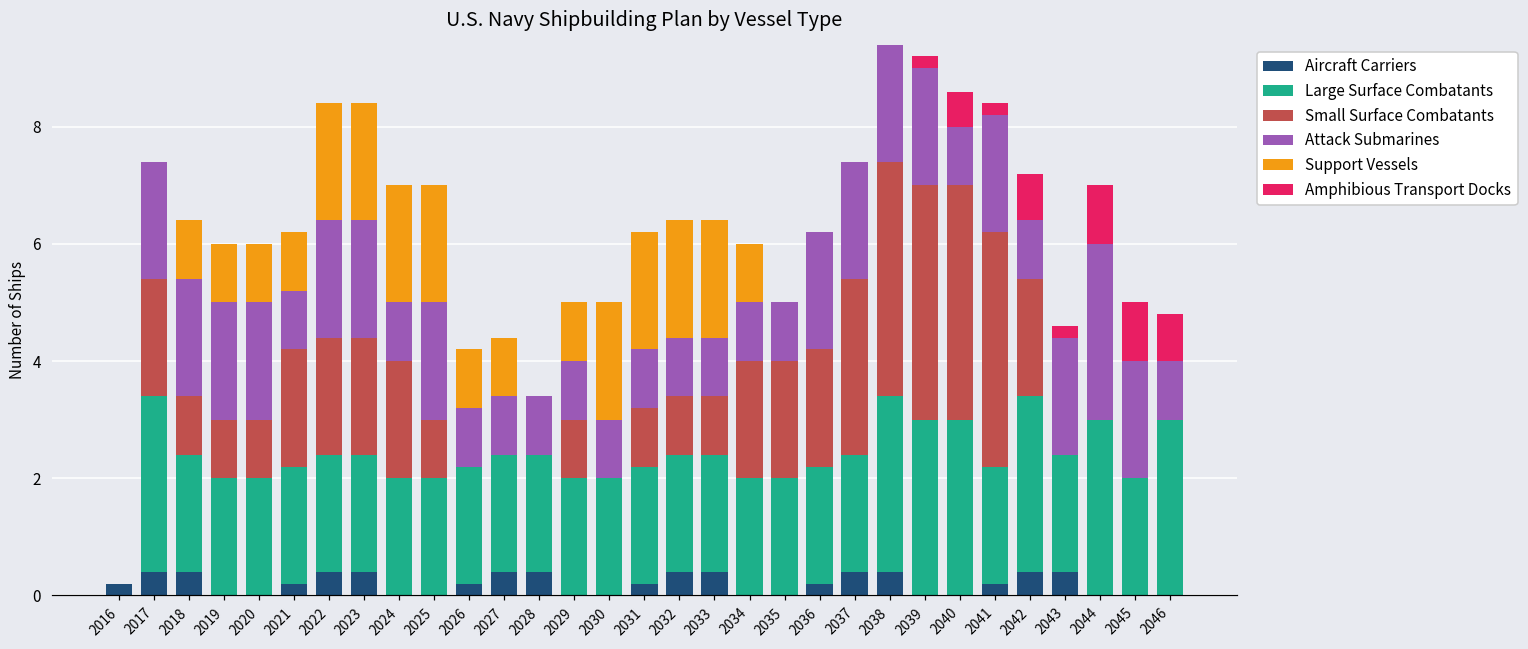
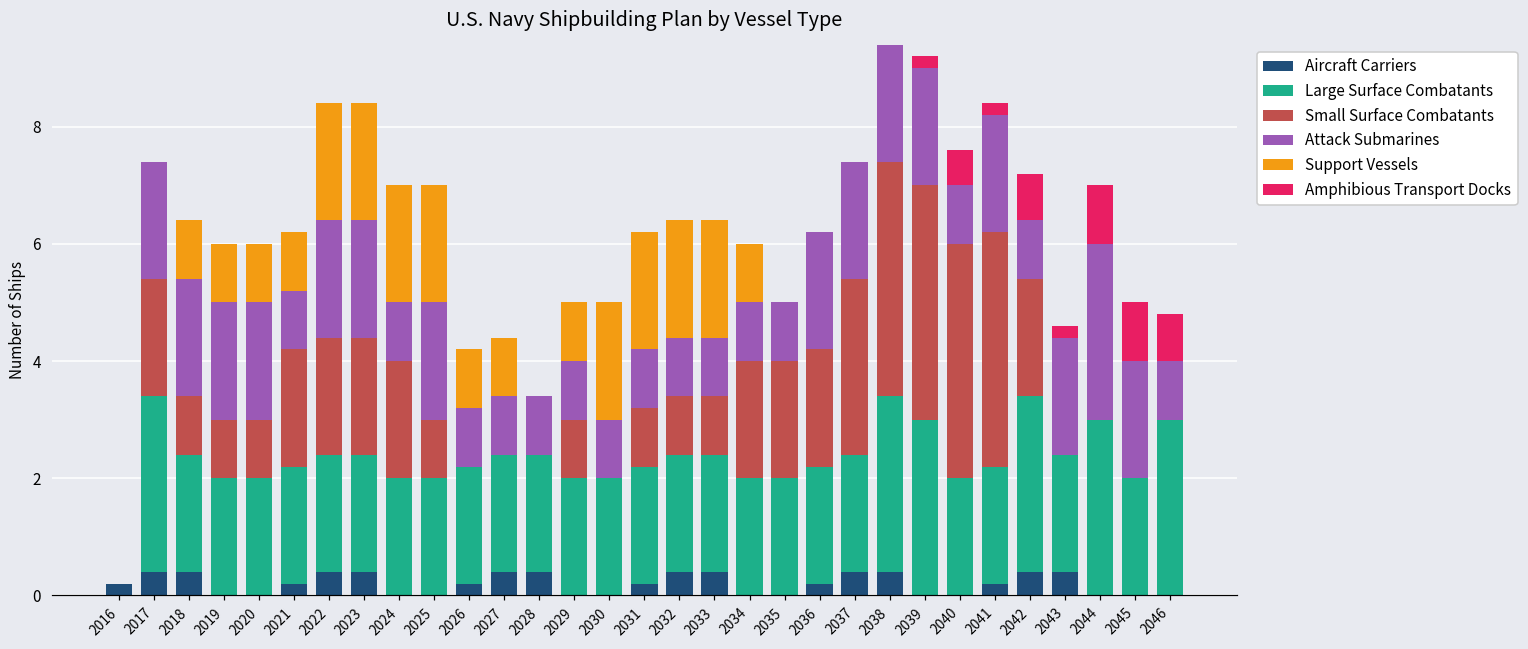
Large Surface Combatants, 2040: 3 -> 2
